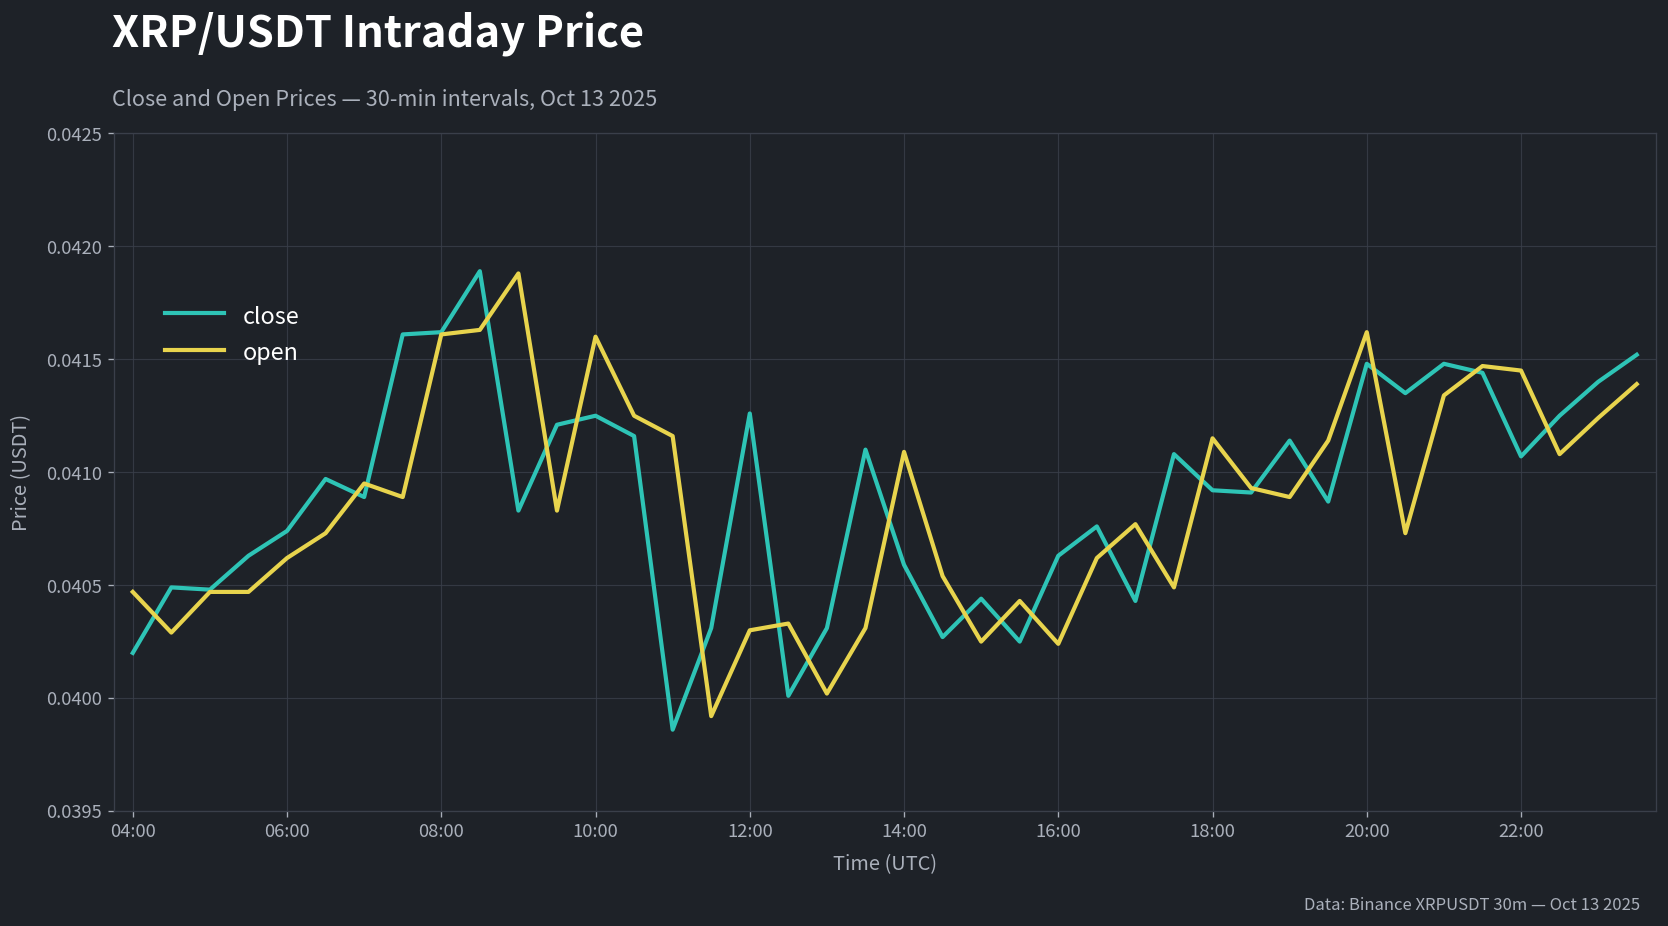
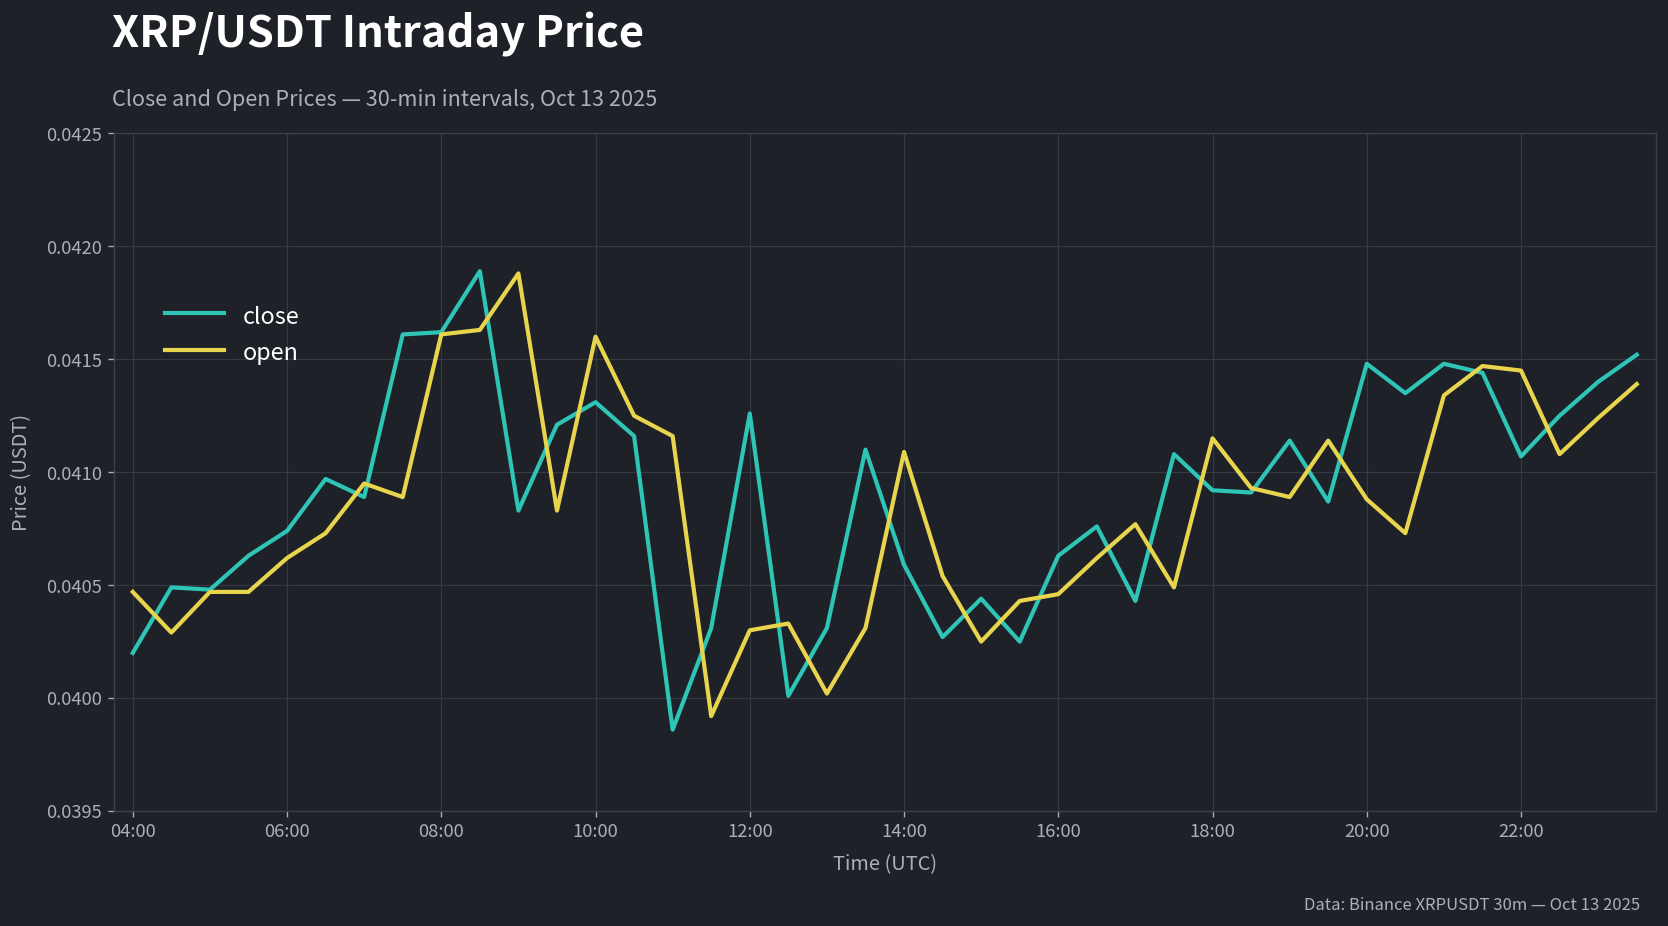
close, 10:00: 0.04125 -> 0.04131
open, 16:00: 0.04024 -> 0.04046
open, 20:00: 0.04162 -> 0.04088
